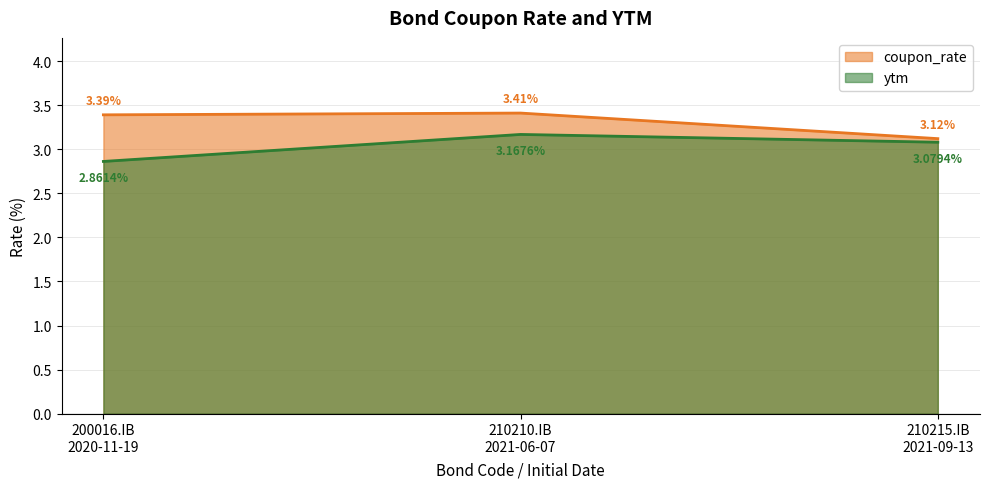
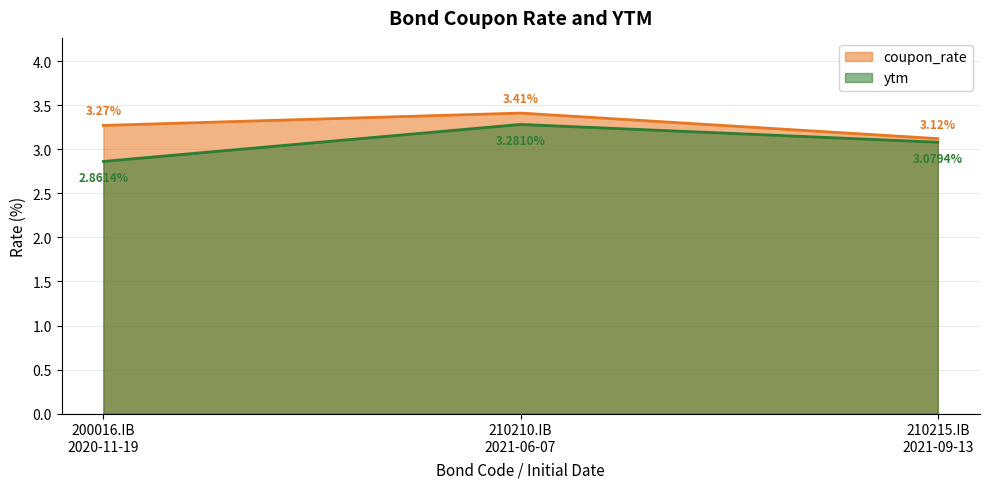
coupon_rate, 200016.IB 2020-11-19: 3.39% -> 3.27%
ytm, 210210.IB 2021-06-07: 3.1676% -> 3.2810%
